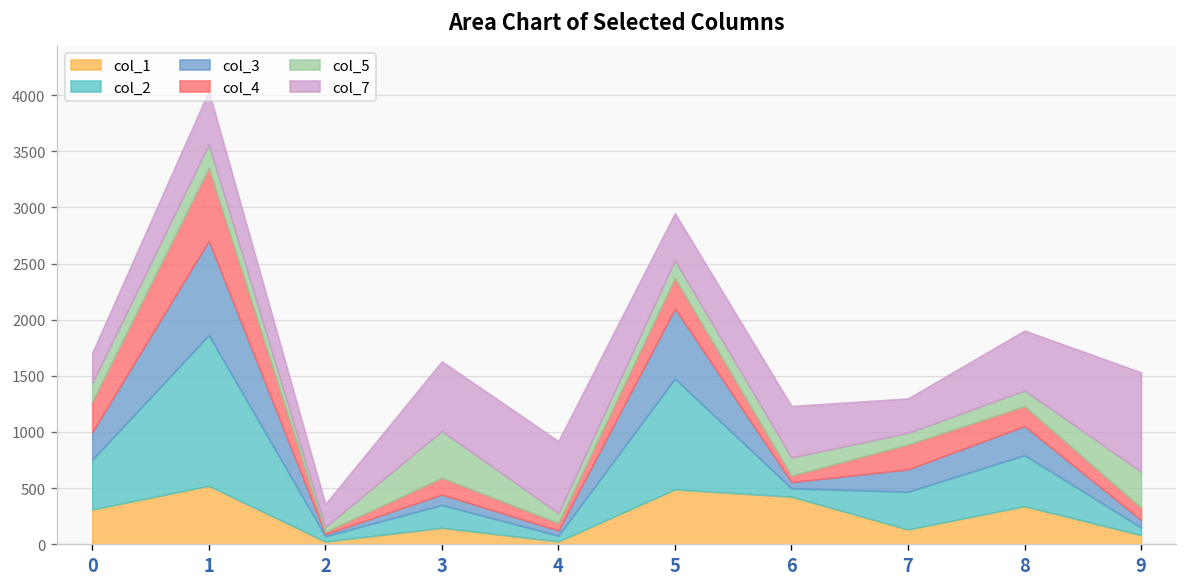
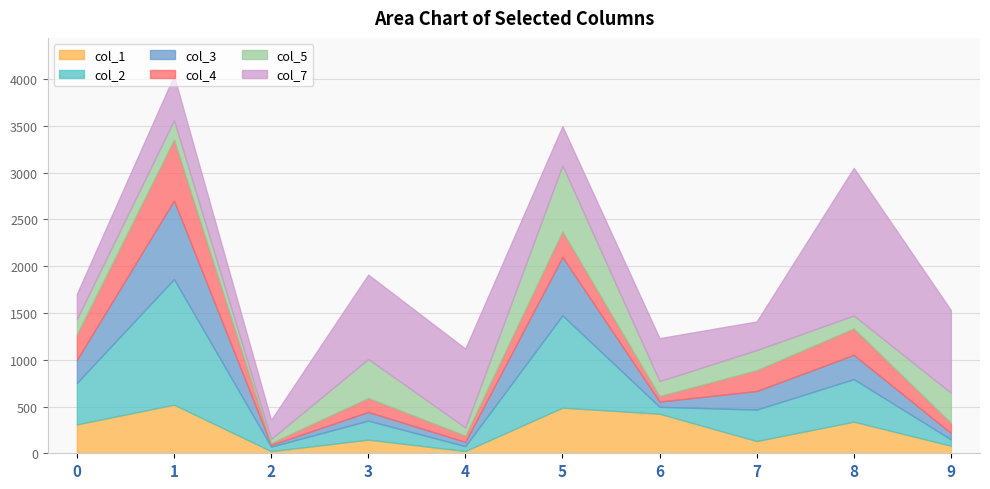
col_7, 3: 600 -> 900
col_7, 4: 600 -> 800
col_5, 5: 200 -> 700
col_5, 7: 100 -> 200
col_4, 8: 200 -> 300
col_7, 8: 500 -> 1600
